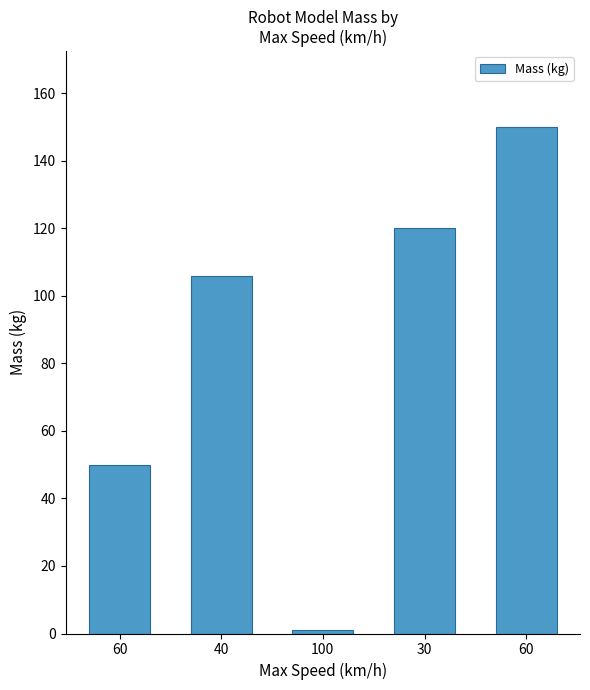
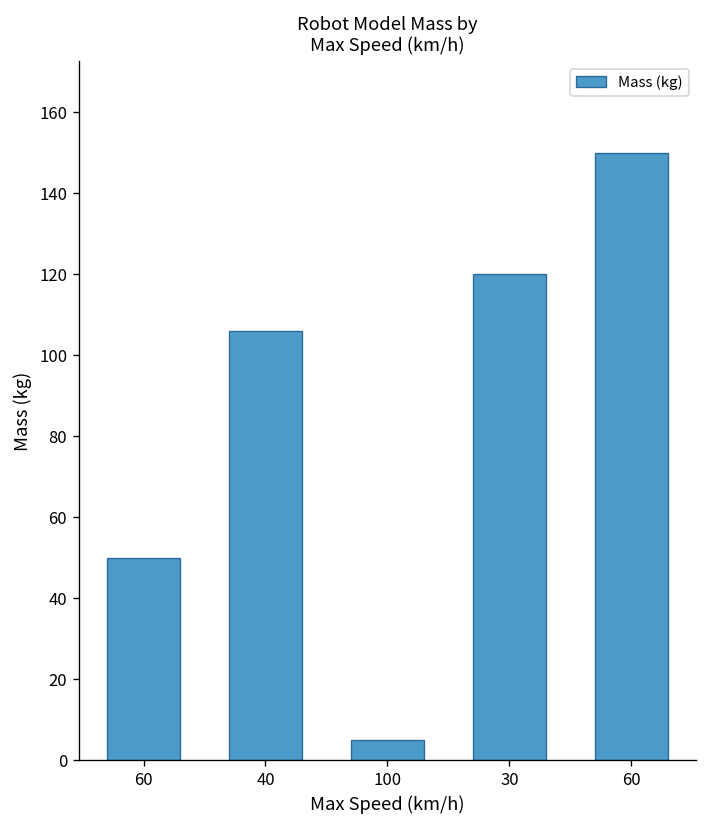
100: 1 -> 5
